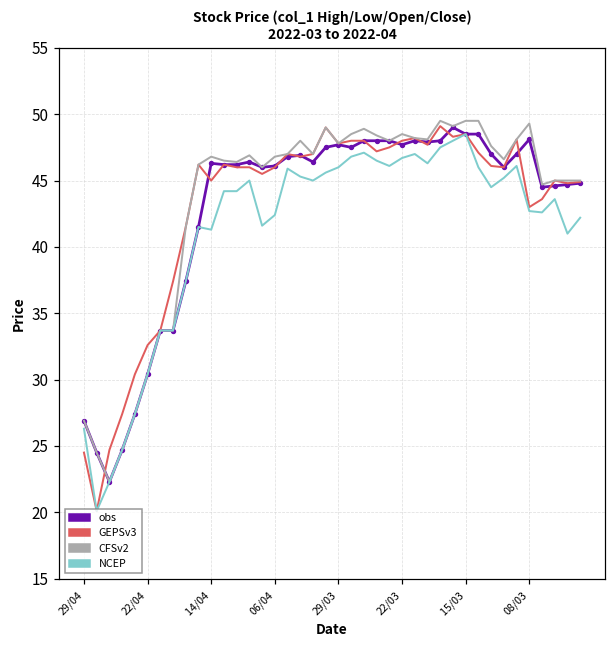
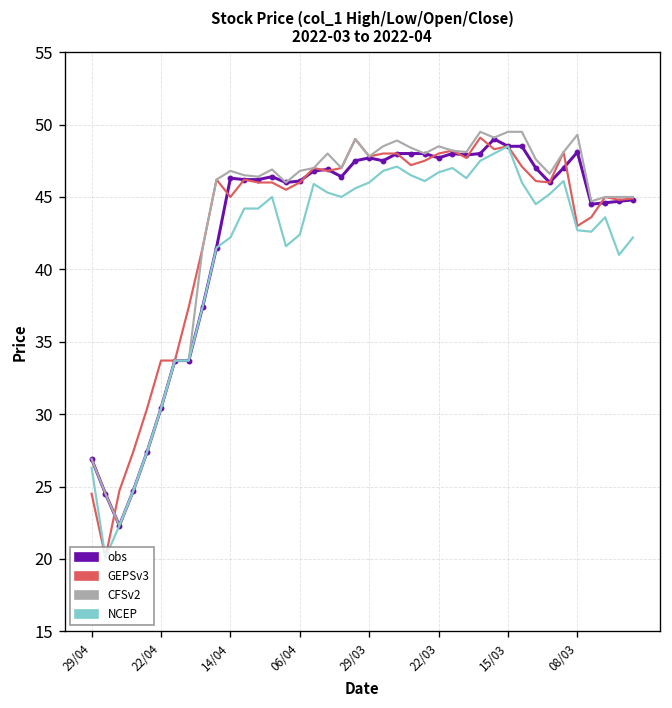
GEPSv3, 22/04: 32.6 -> 33.7
NCEP, 14/04: 41.3 -> 42.2
